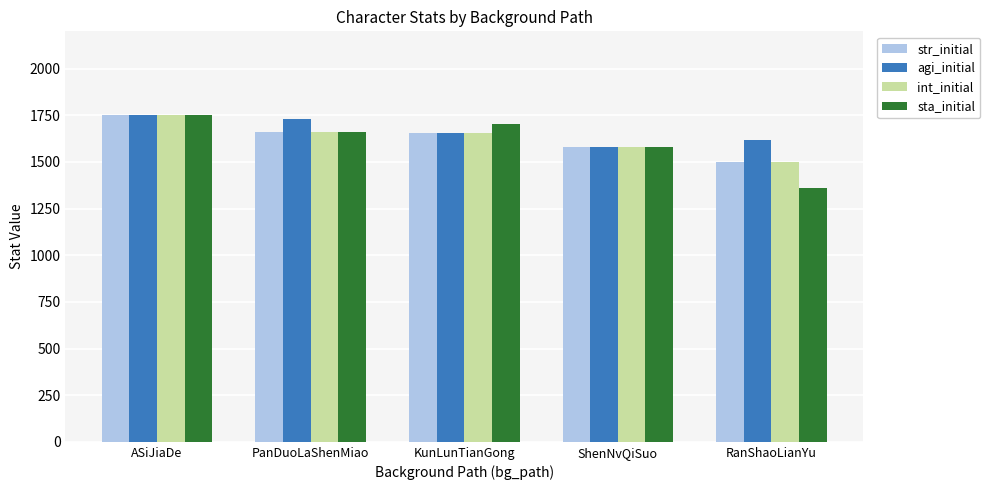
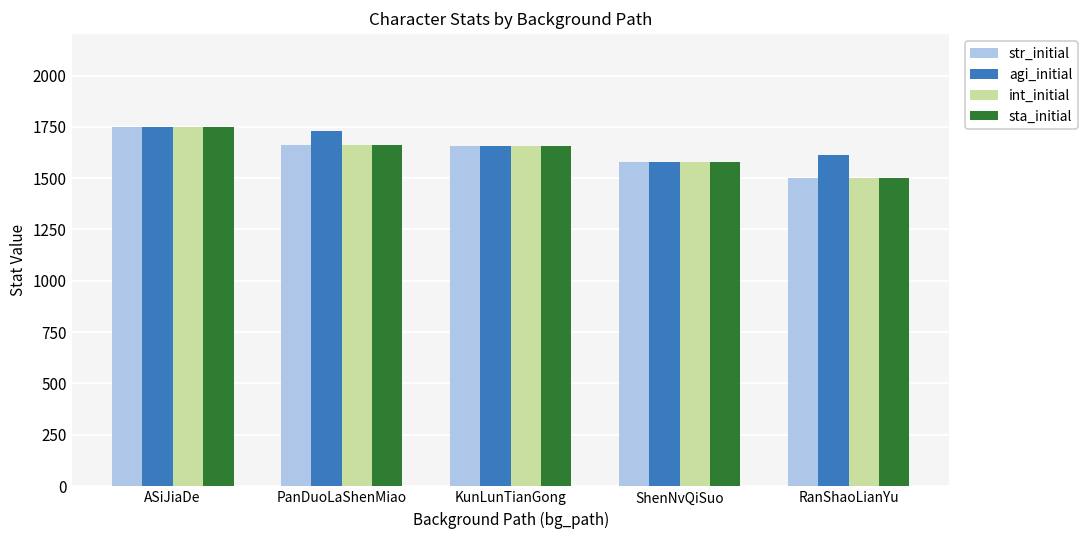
sta_initial, KunLunTianGong: 1710 -> 1660
sta_initial, RanShaoLianYu: 1360 -> 1500
